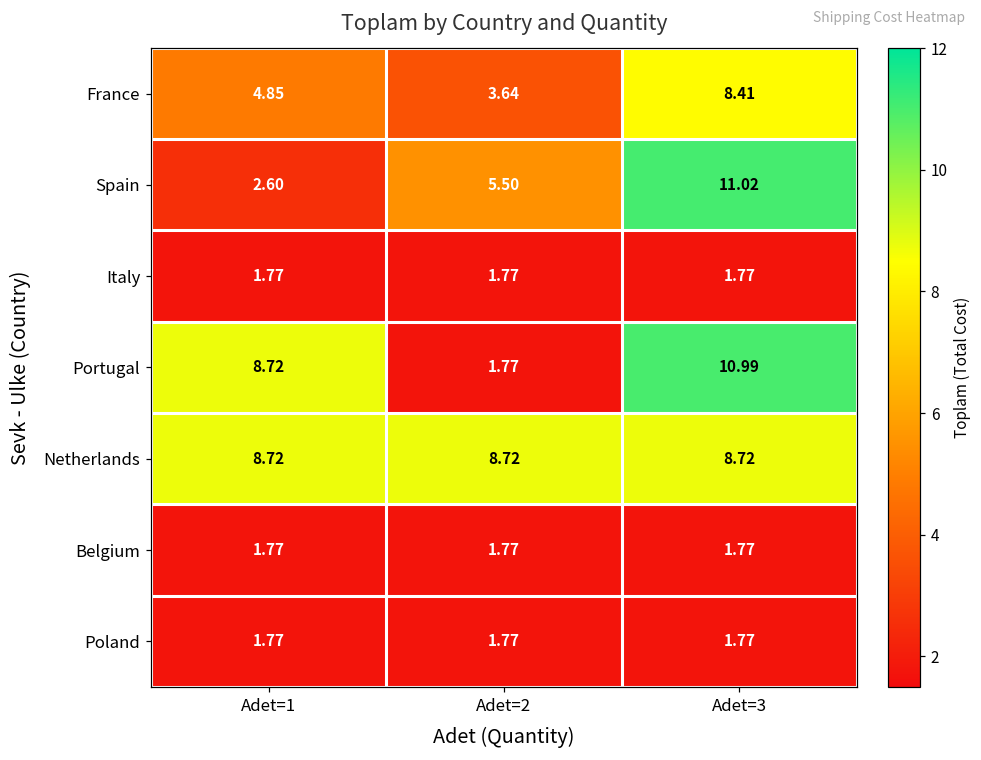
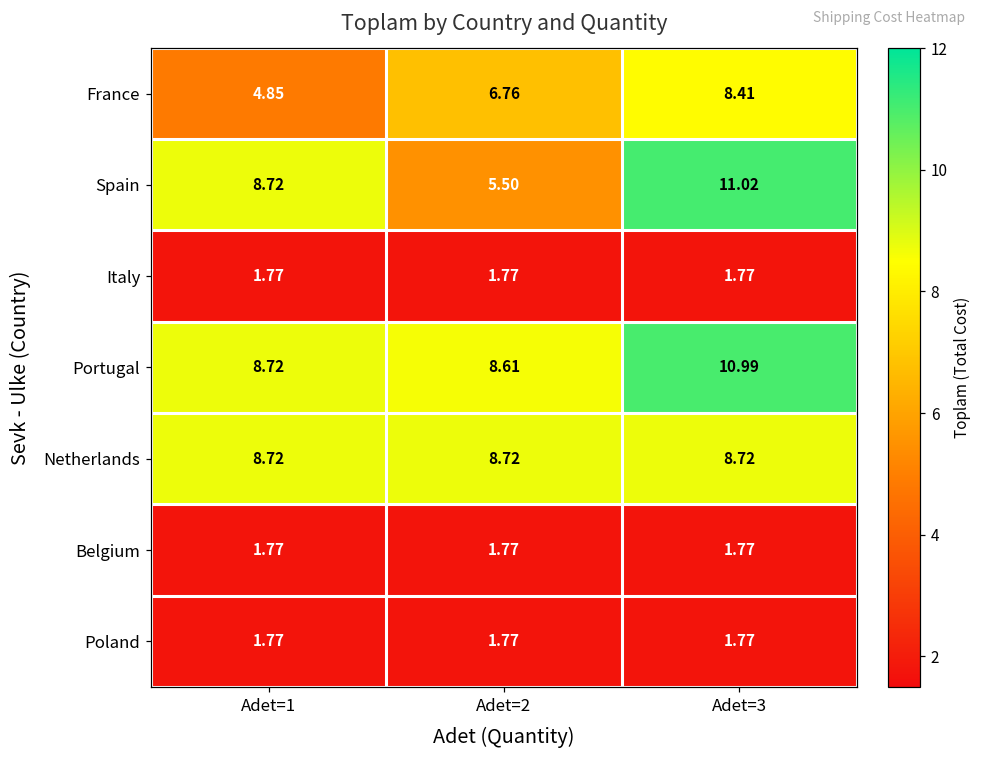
France, Adet=2: 3.64 -> 6.76
Spain, Adet=1: 2.60 -> 8.72
Portugal, Adet=2: 1.77 -> 8.61
